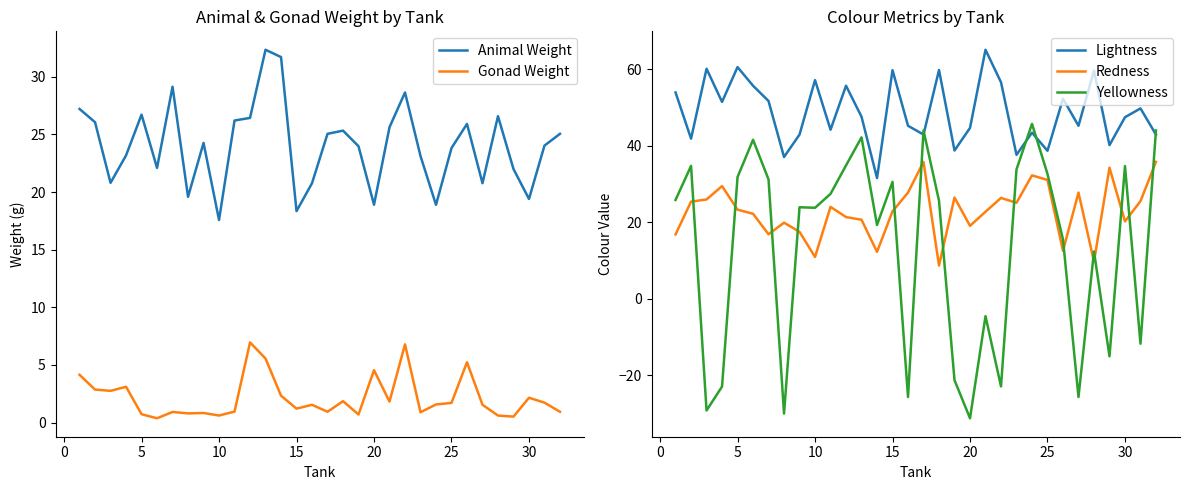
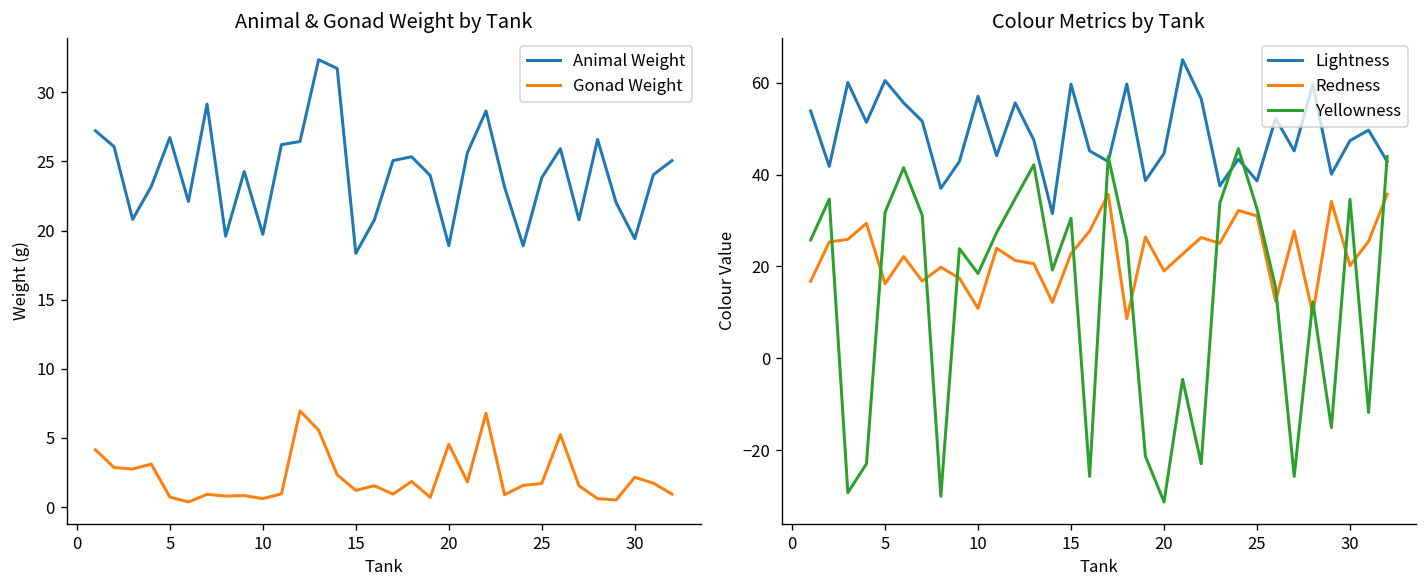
Animal & Gonad Weight by Tank, Animal Weight, 10: 17.6 -> 19.7
Colour Metrics by Tank, Redness, 5: 23 -> 16
Colour Metrics by Tank, Yellowness, 10: 24 -> 18
